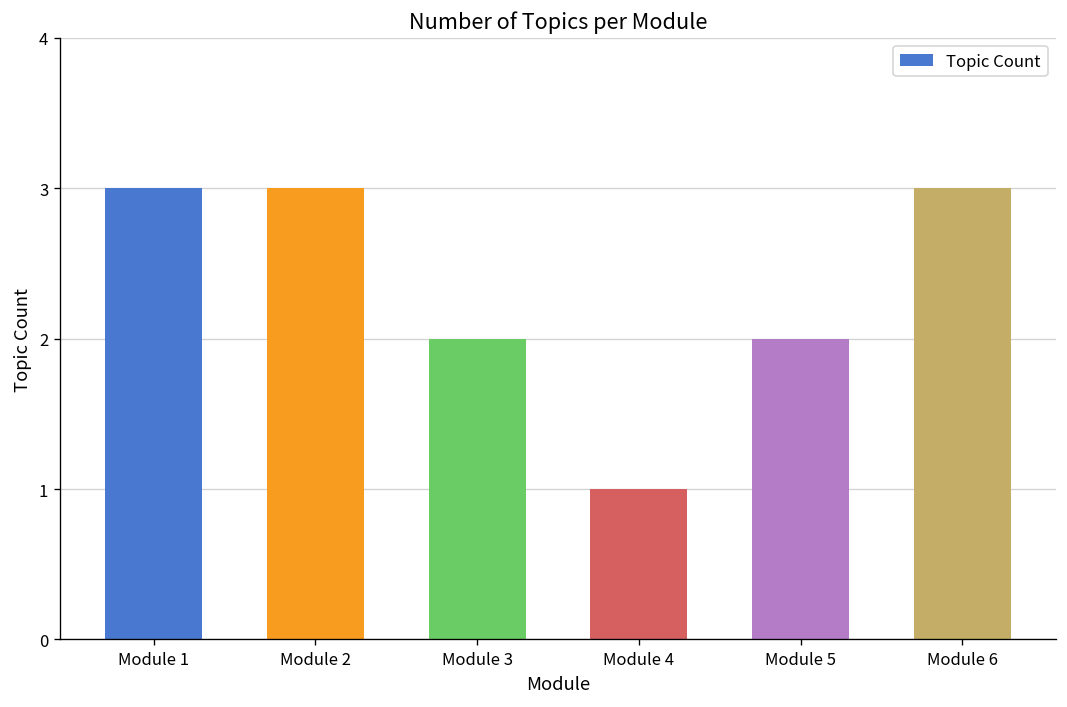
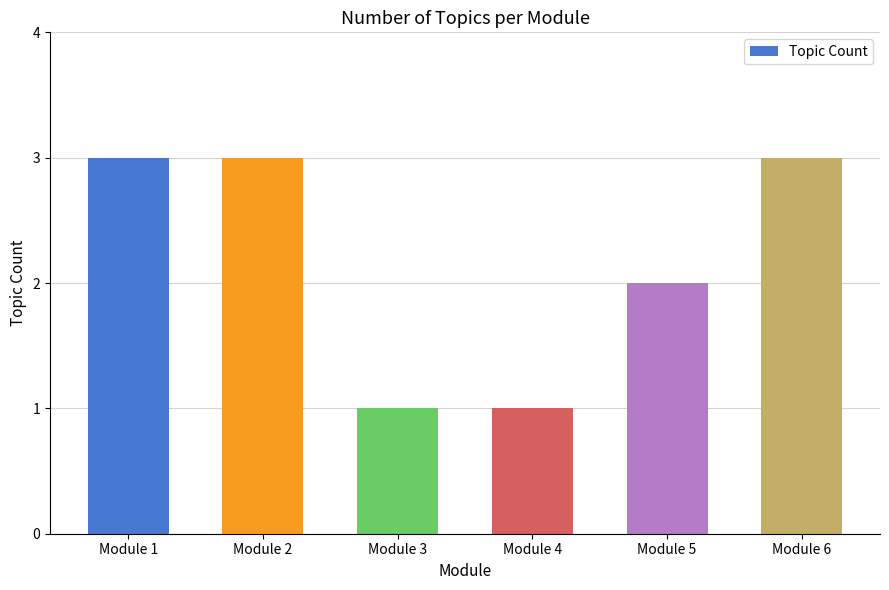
Module 3: 2 -> 1
